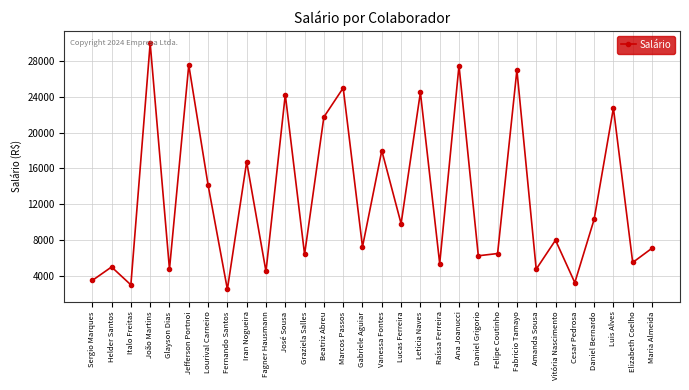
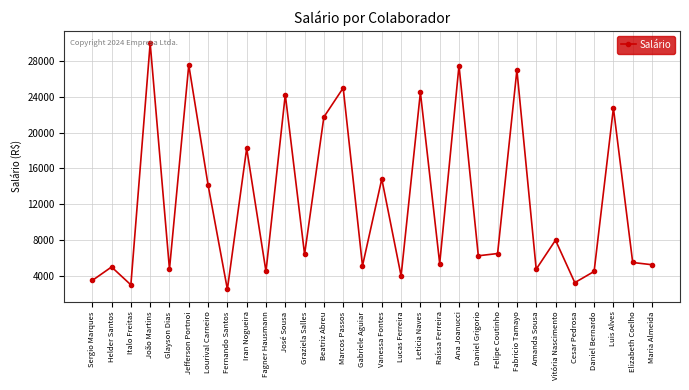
Iran Nogueira: 17000 -> 18000
Gabriele Aguiar: 7000 -> 5000
Vanessa Fontes: 18000 -> 15000
Lucas Ferreira: 10000 -> 4000
Daniel Bernardo: 10000 -> 5000
Maria Almeida: 7000 -> 5000
